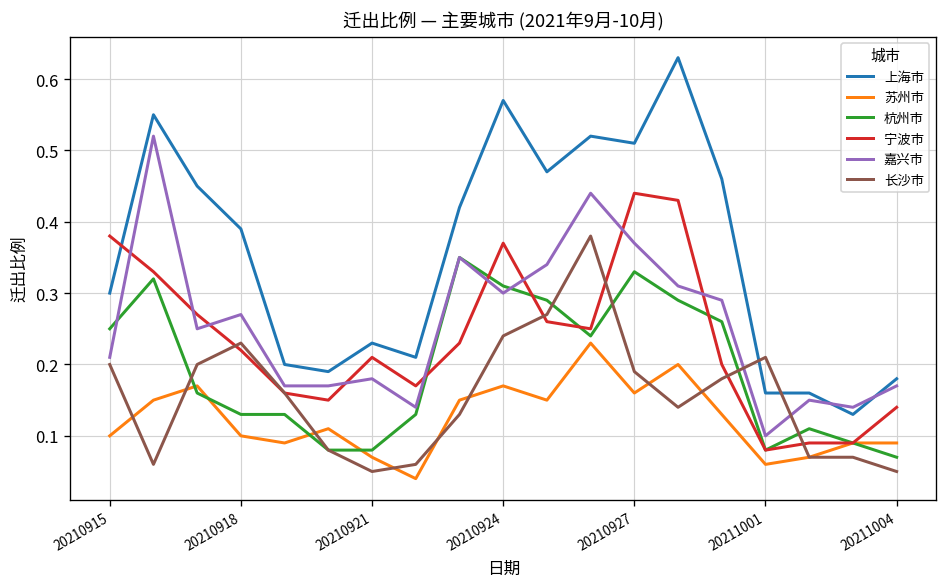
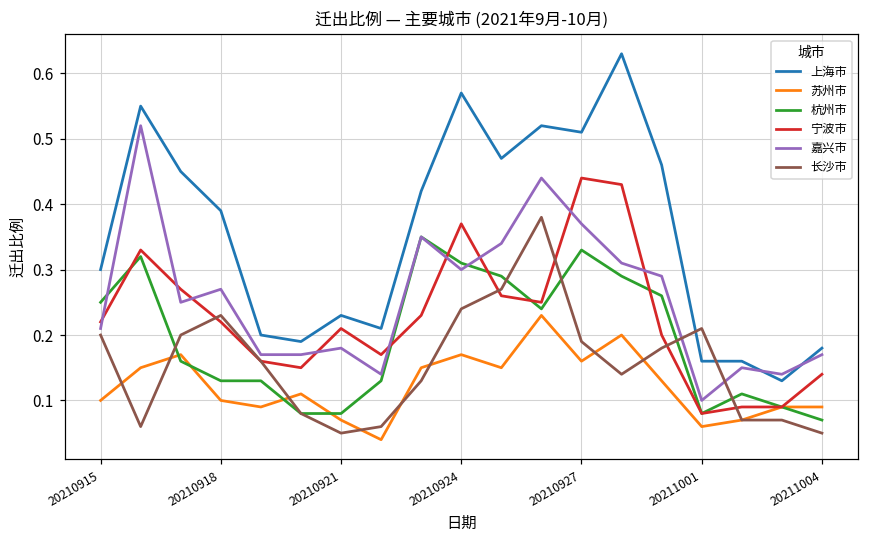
宁波市, 20210915: 0.38 -> 0.22
